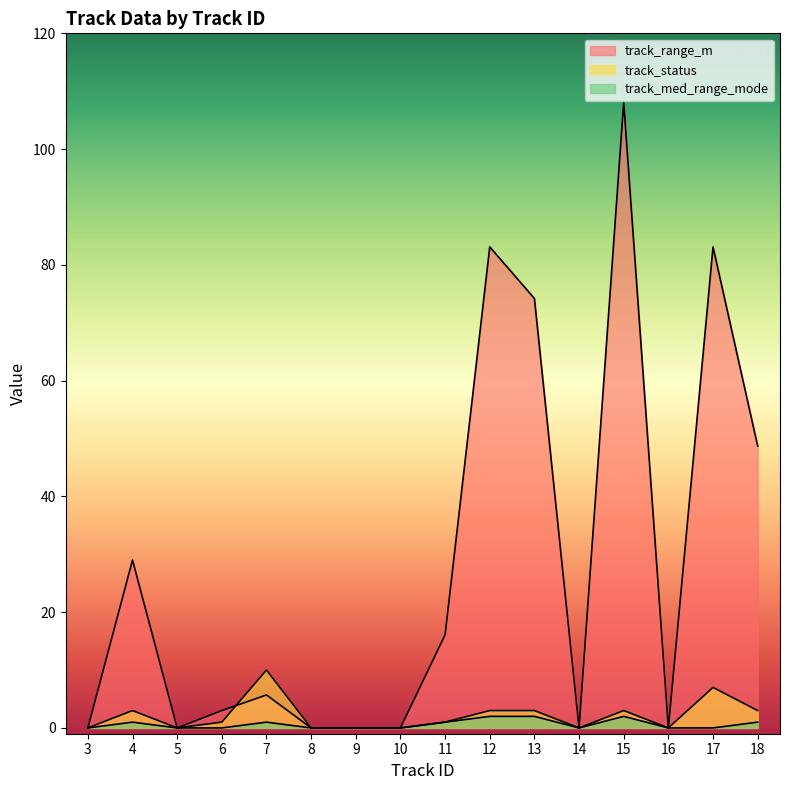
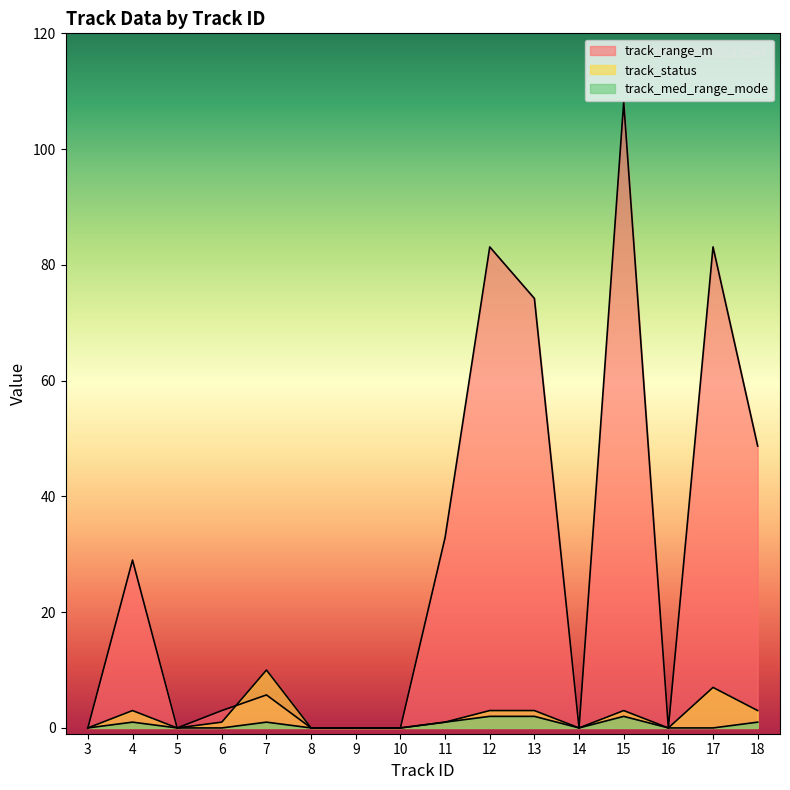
track_range_m, 11: 16 -> 33
